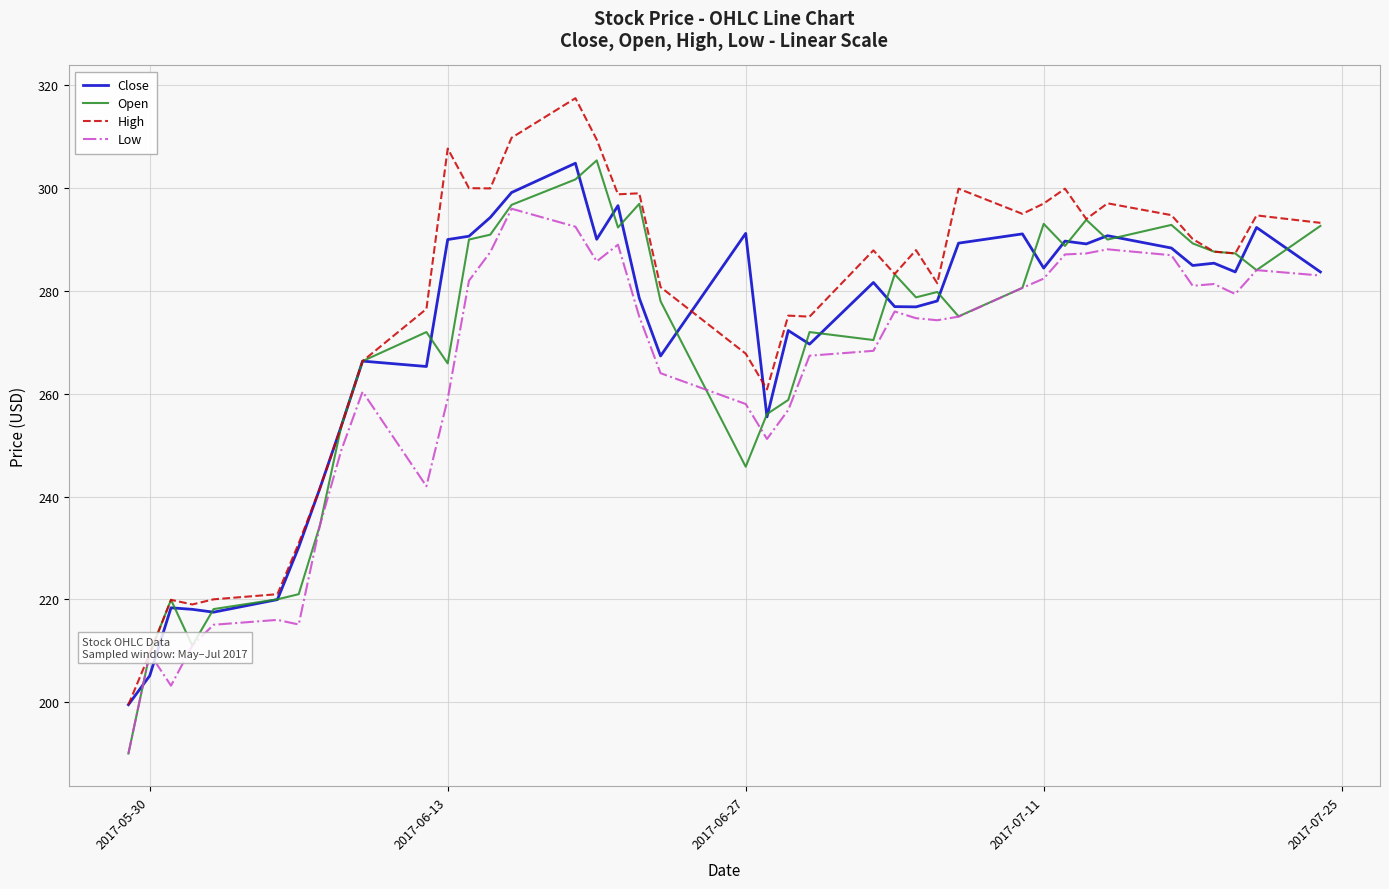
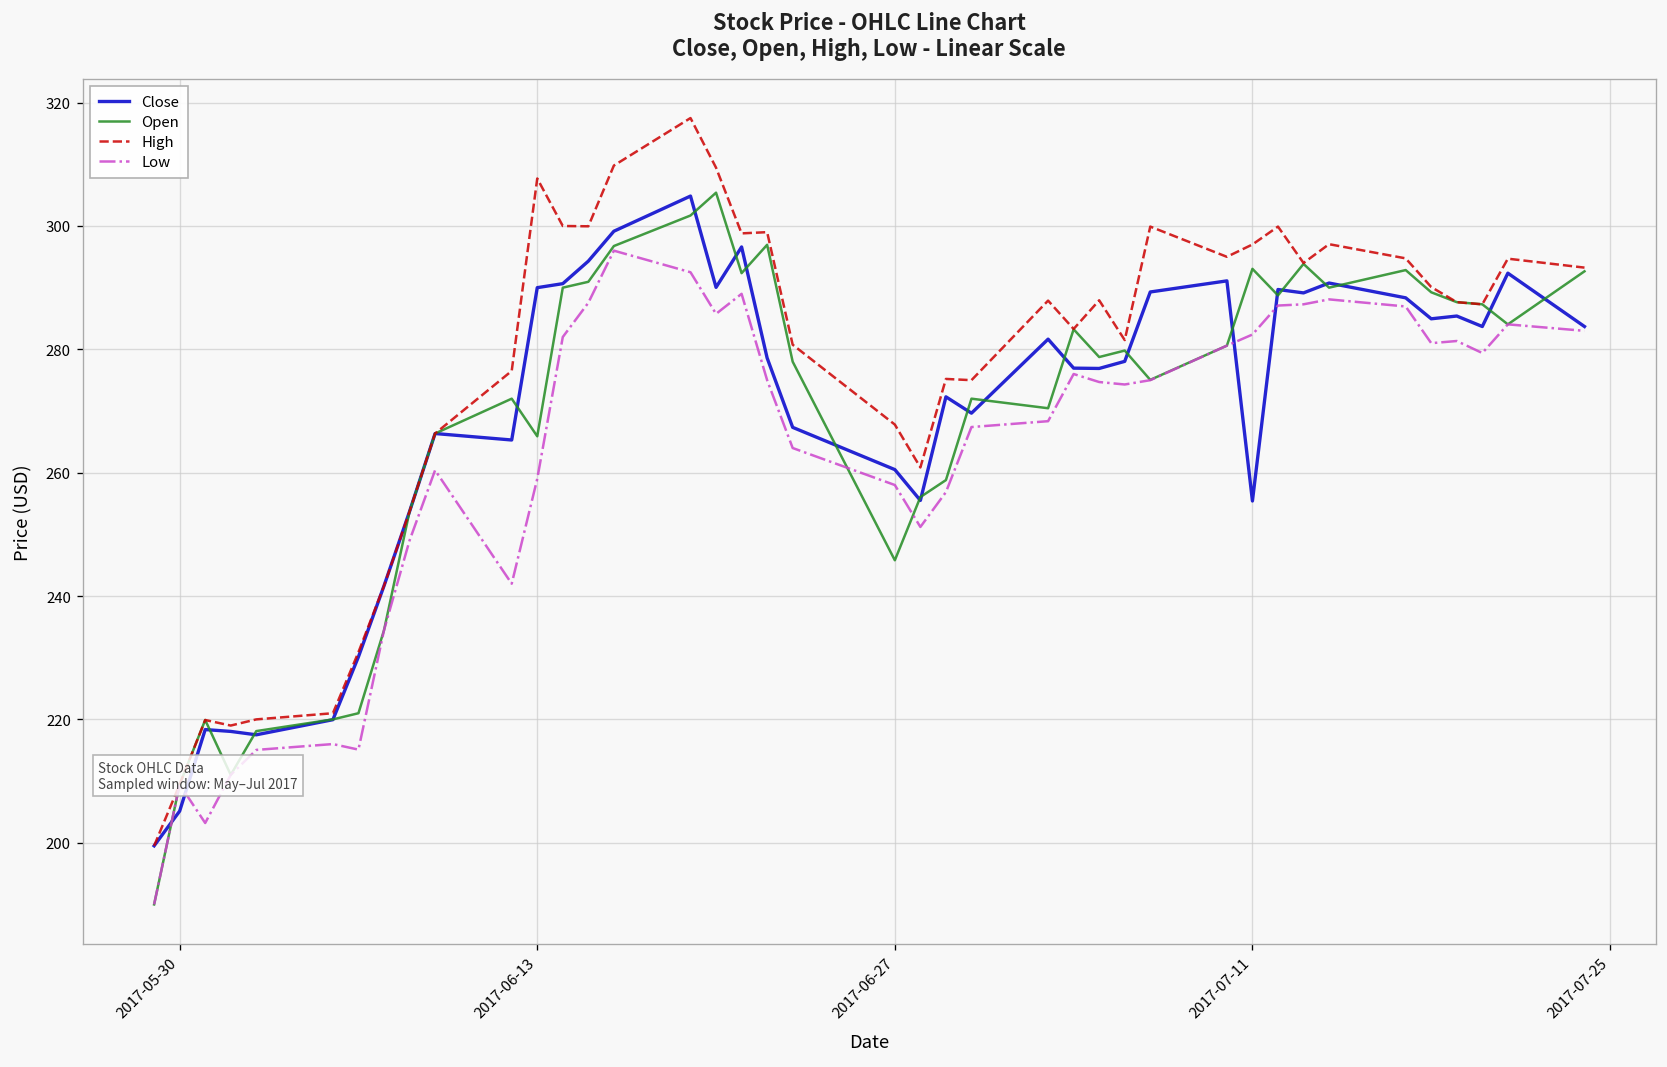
Close, 2017-06-27: 291 -> 261
Close, 2017-07-11: 284 -> 255
